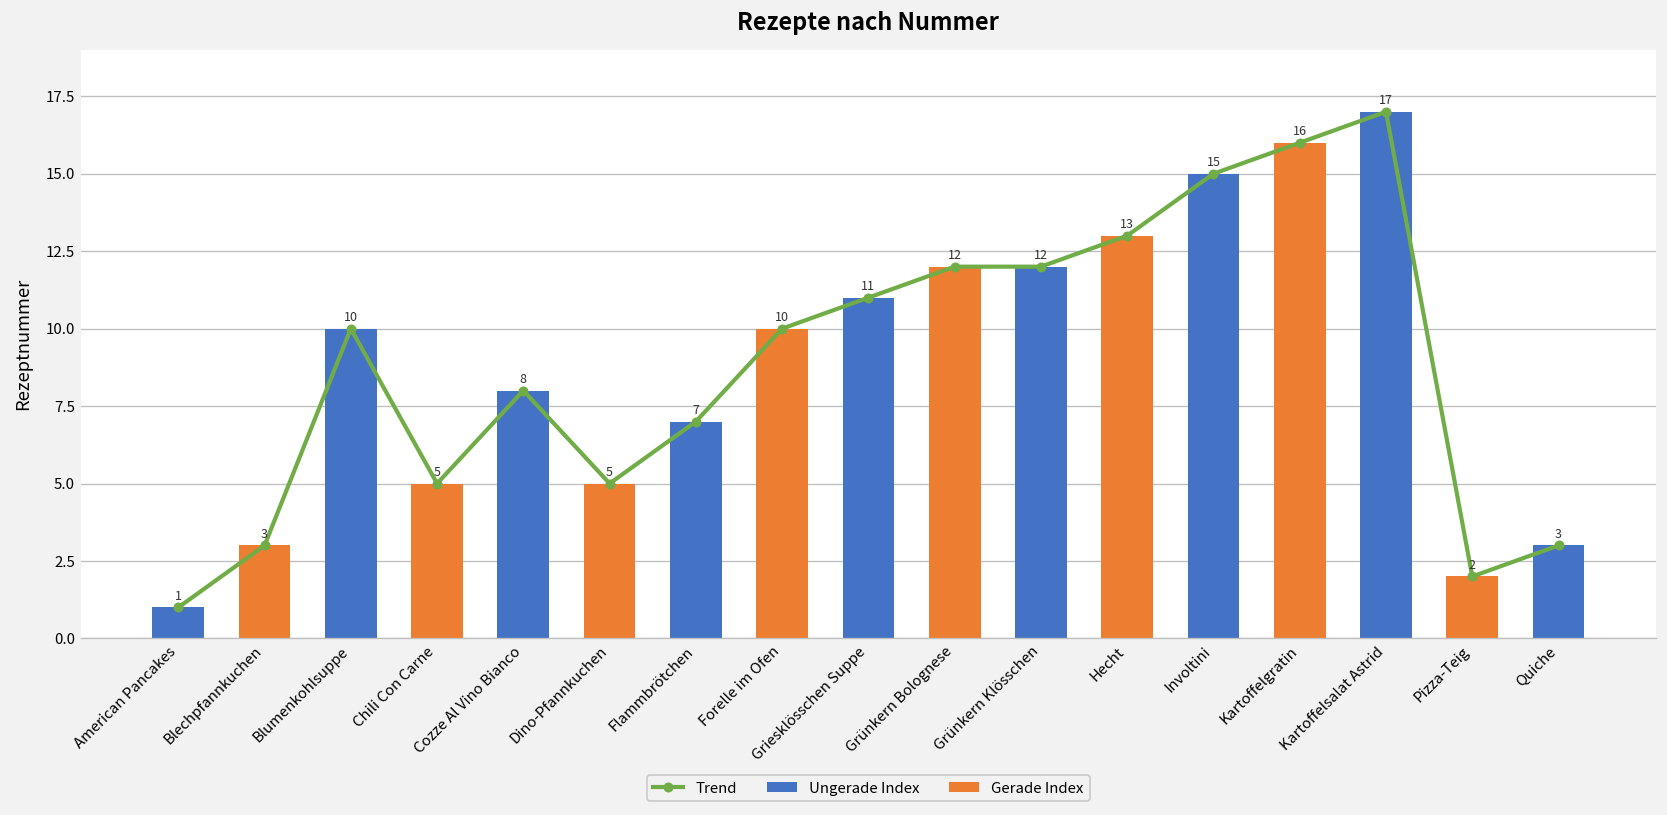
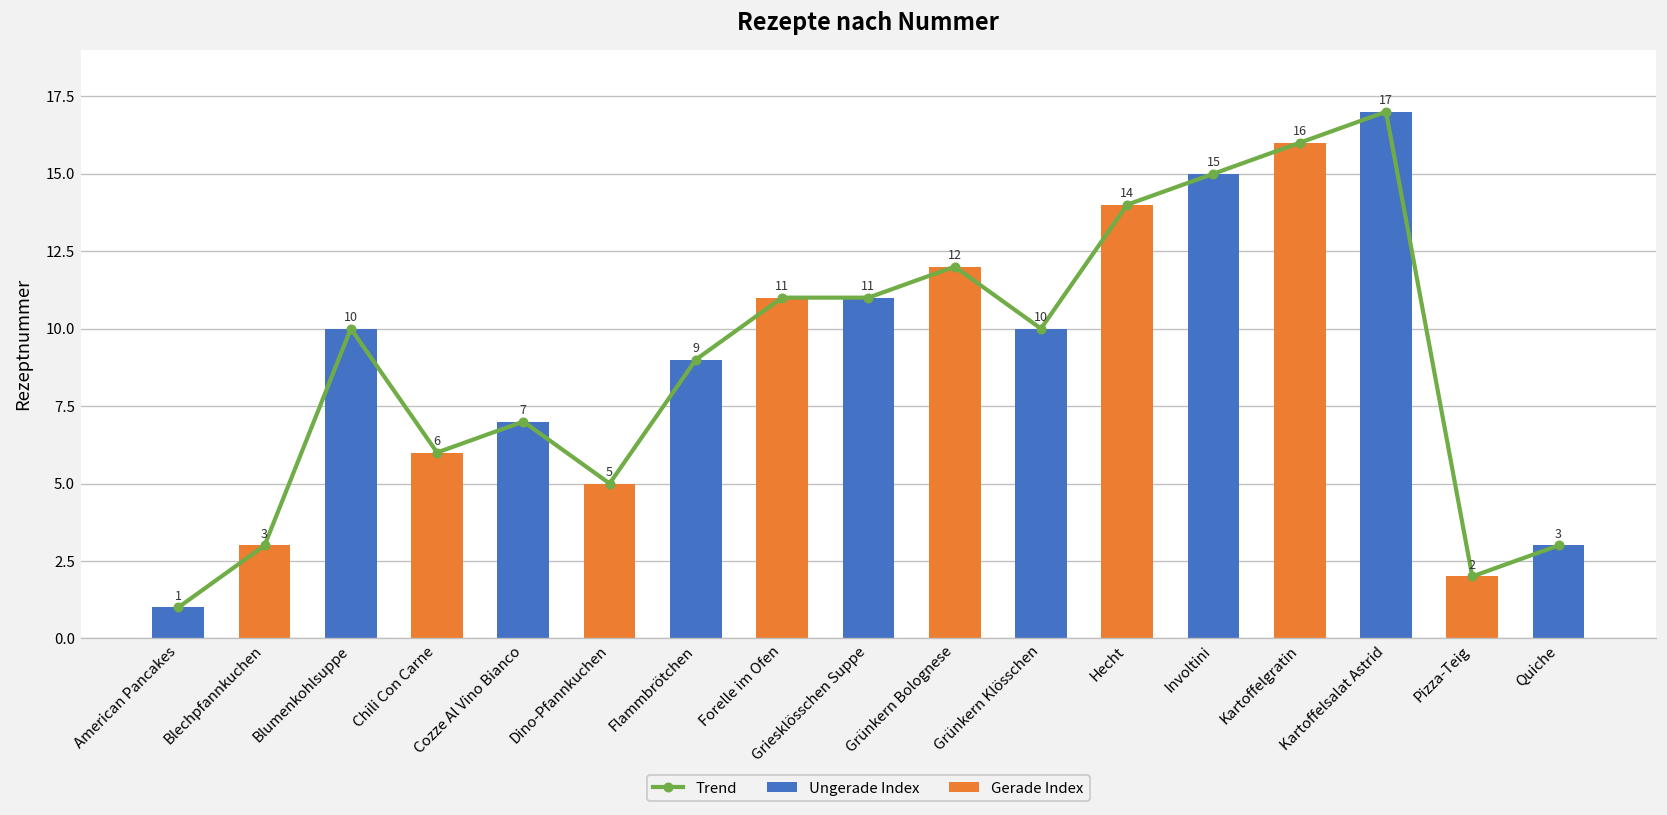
Trend, Chili Con Carne: 5 -> 6
Trend, Cozze Al Vino Bianco: 8 -> 7
Trend, Flammbrötchen: 7 -> 9
Trend, Forelle im Ofen: 10 -> 11
Trend, Grünkern Klösschen: 12 -> 10
Trend, Hecht: 13 -> 14
